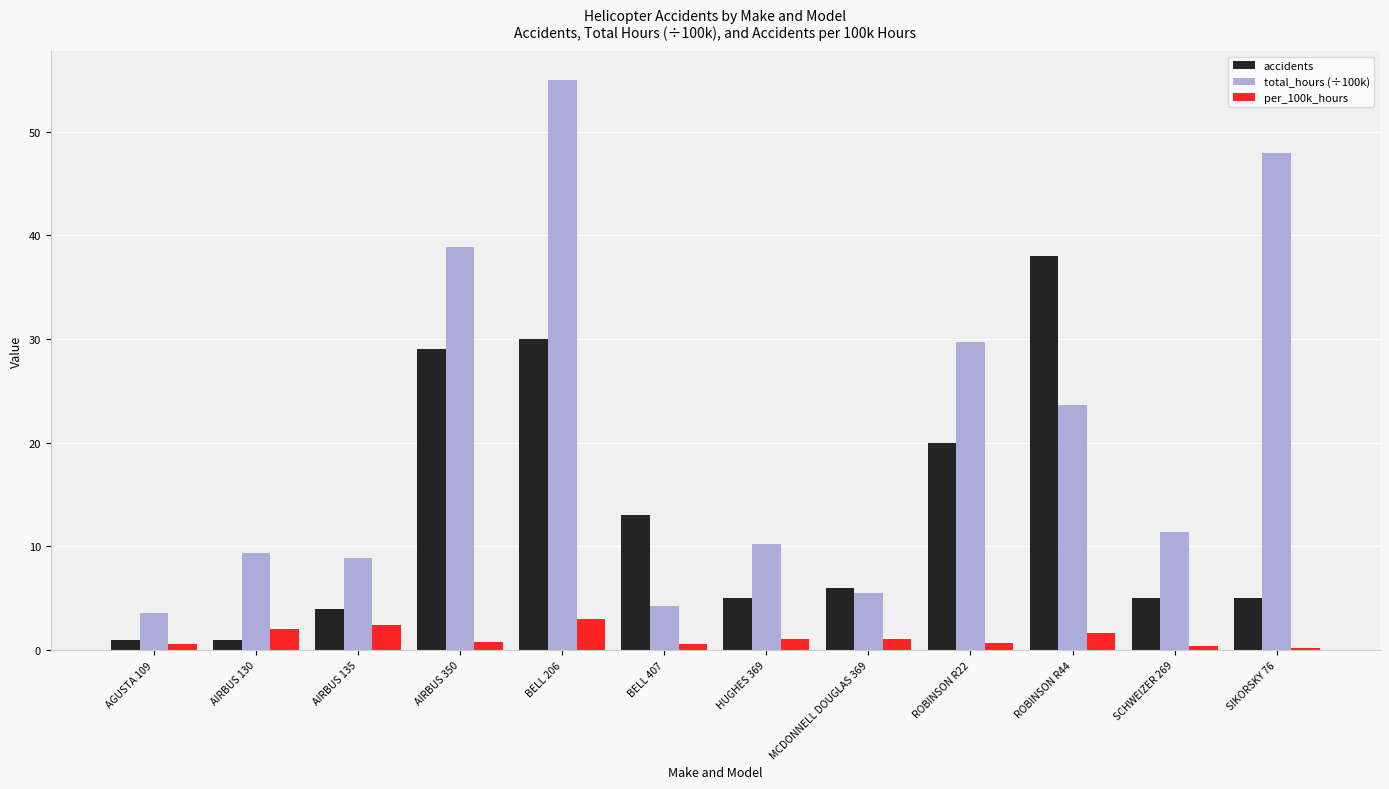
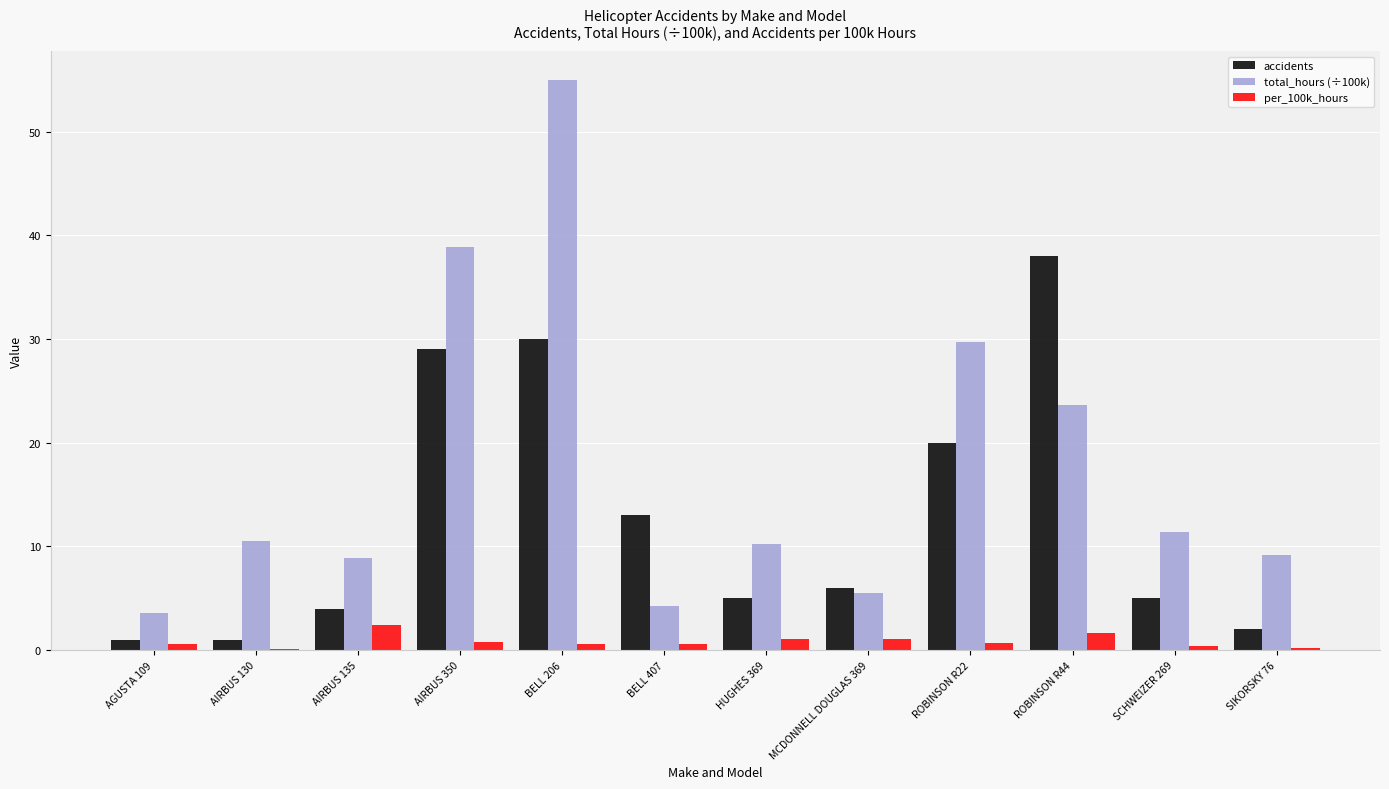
total_hours (÷100k), AIRBUS 130: 9.3 -> 10.5
per_100k_hours, AIRBUS 130: 2.0 -> 0.1
per_100k_hours, BELL 206: 3.0 -> 0.5
accidents, SIKORSKY 76: 5 -> 2
total_hours (÷100k), SIKORSKY 76: 47.9 -> 9.2
